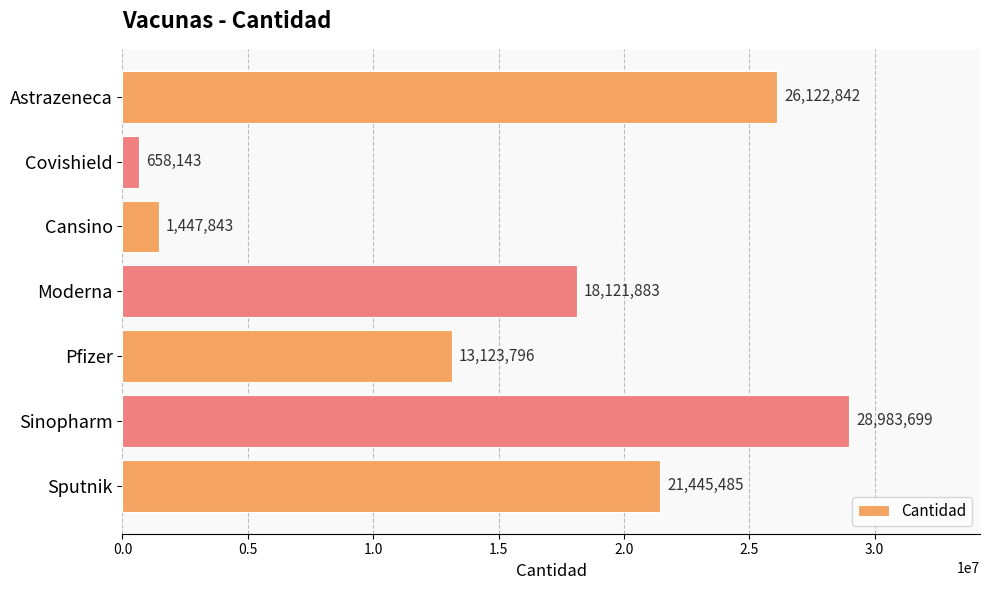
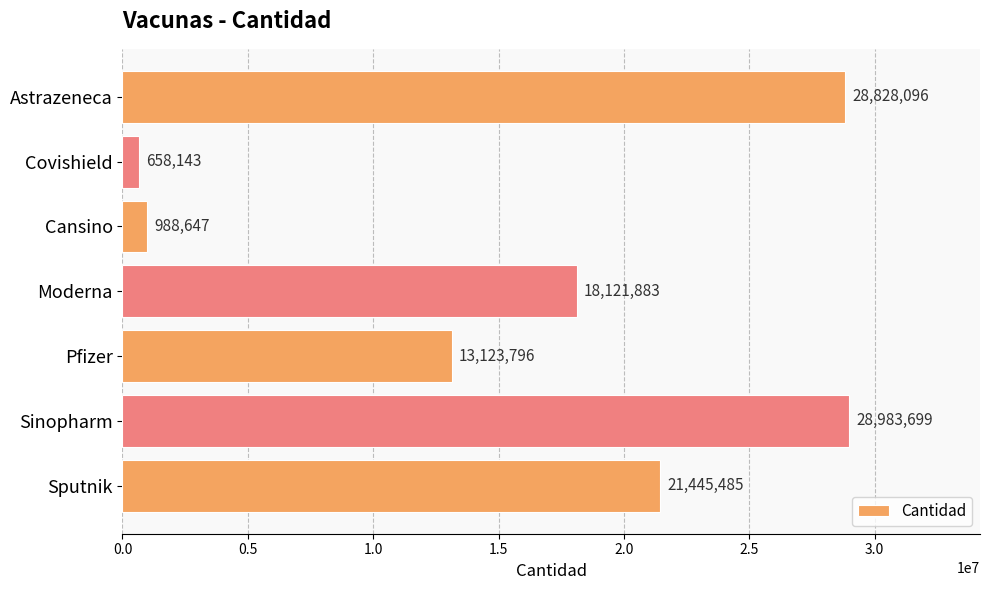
Astrazeneca: 26,122,842 -> 28,828,096
Cansino: 1,447,843 -> 988,647
